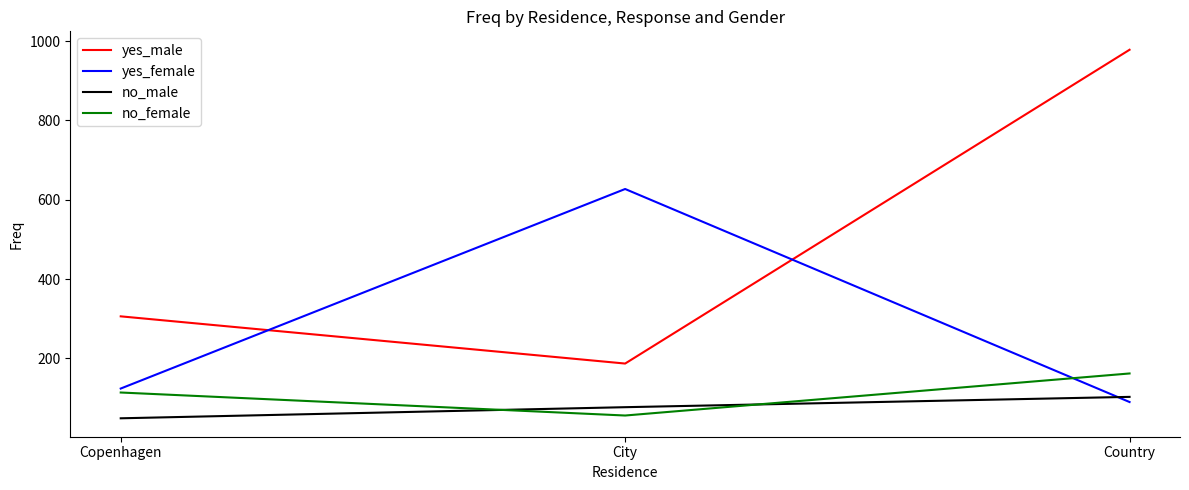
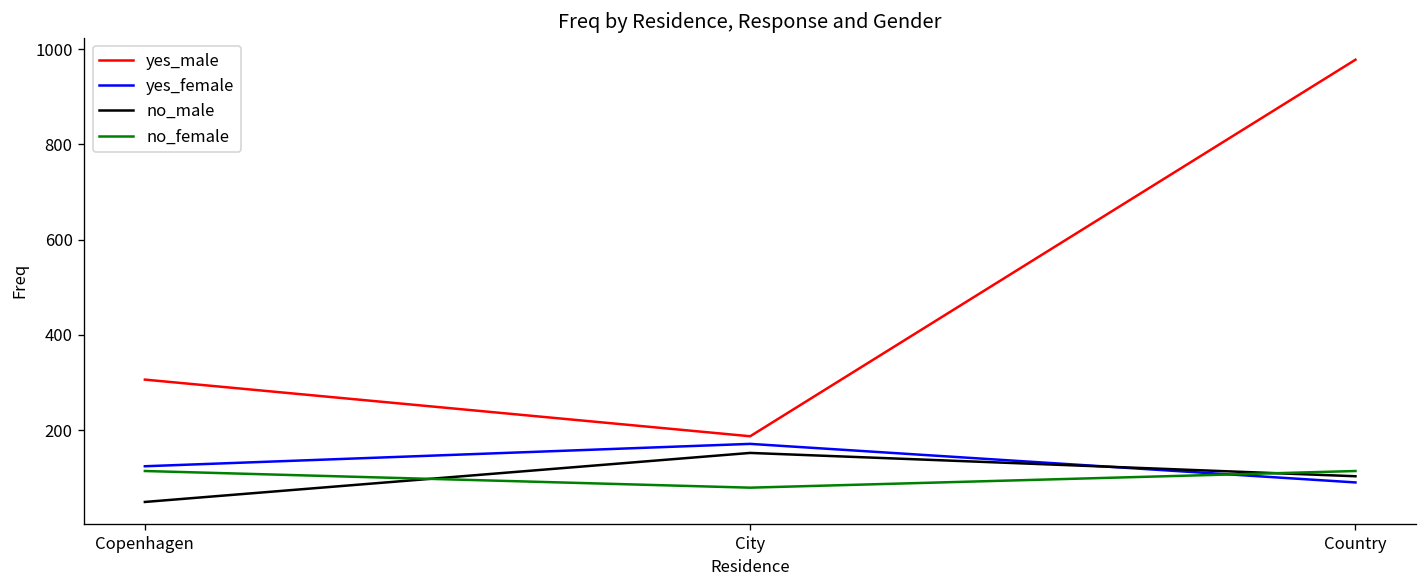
yes_female, City: 630 -> 170
no_male, City: 80 -> 150
no_female, City: 60 -> 80
no_female, Country: 160 -> 110
